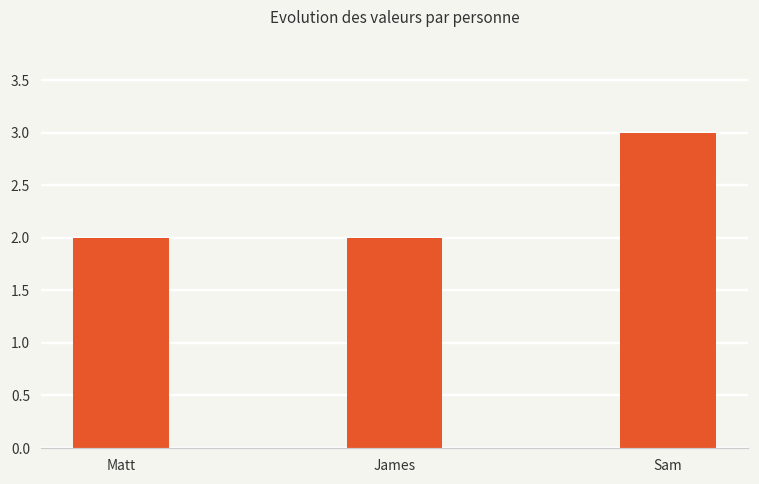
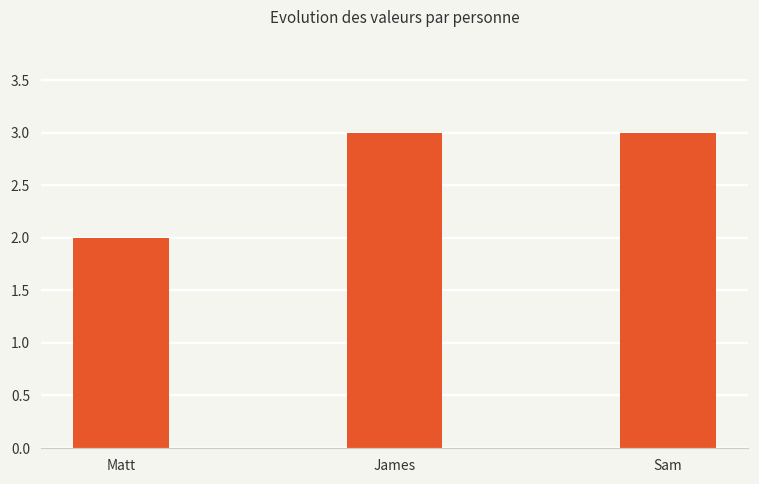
James: 2 -> 3
